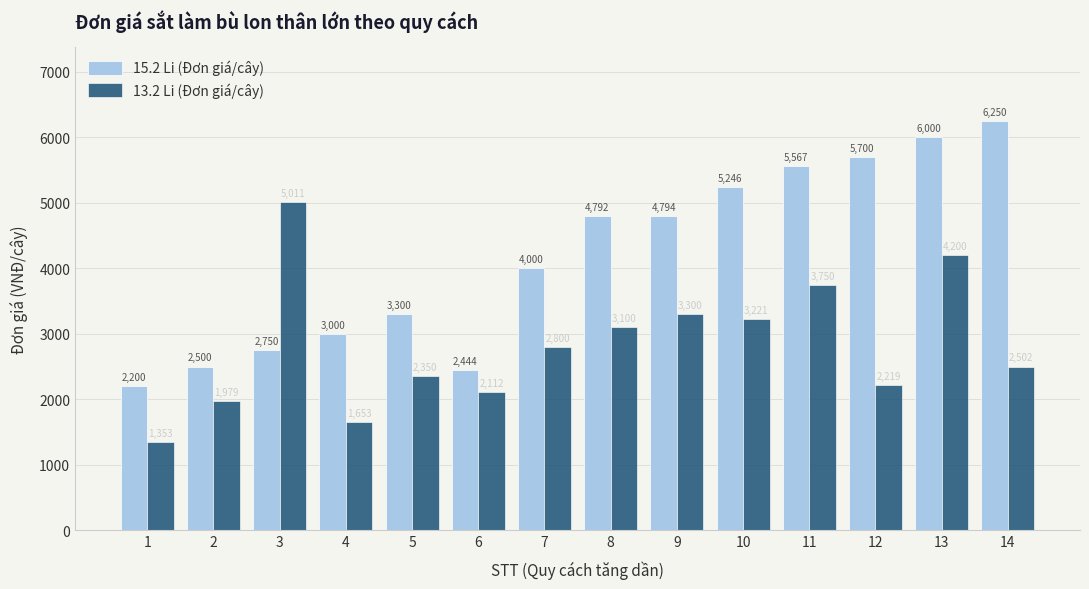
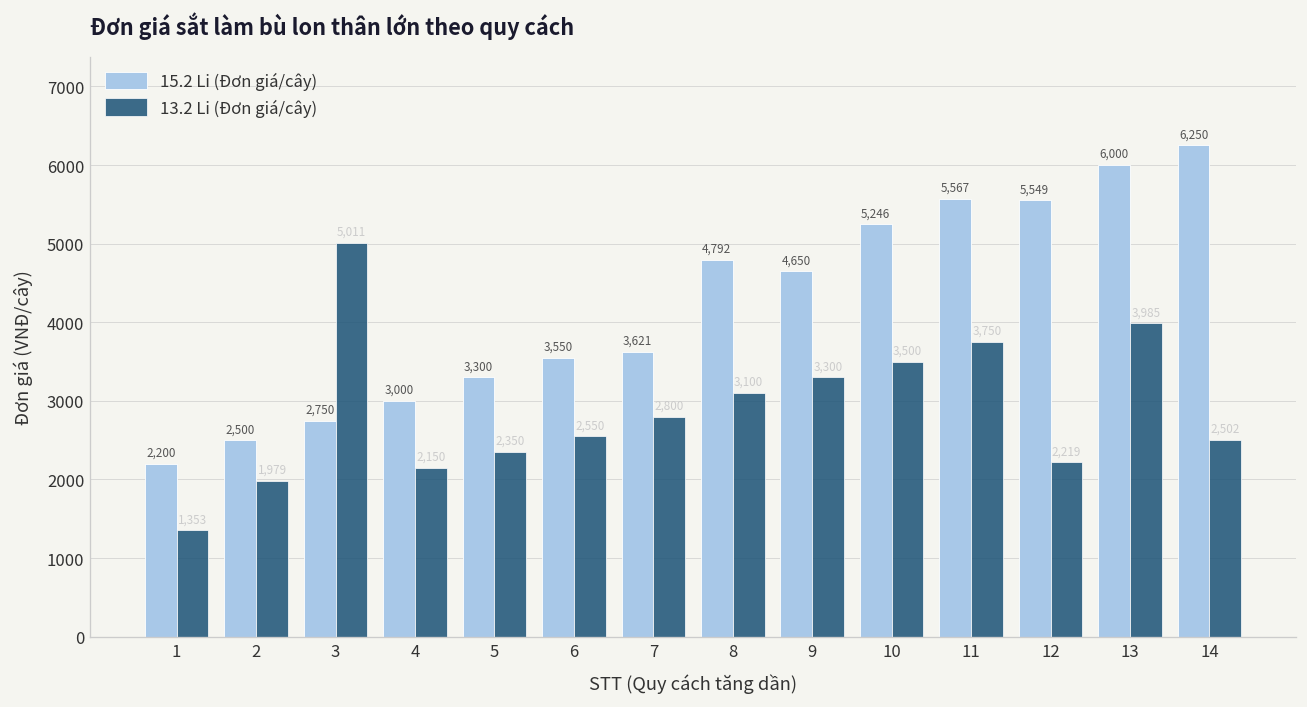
13.2 Li (Đơn giá/cây), 4: 1700 -> 2200
15.2 Li (Đơn giá/cây), 6: 2,444 -> 3,550
13.2 Li (Đơn giá/cây), 6: 2100 -> 2600
15.2 Li (Đơn giá/cây), 7: 4,000 -> 3,621
15.2 Li (Đơn giá/cây), 9: 4,794 -> 4,650
13.2 Li (Đơn giá/cây), 10: 3200 -> 3500
15.2 Li (Đơn giá/cây), 12: 5,700 -> 5,549
13.2 Li (Đơn giá/cây), 13: 4200 -> 4000
